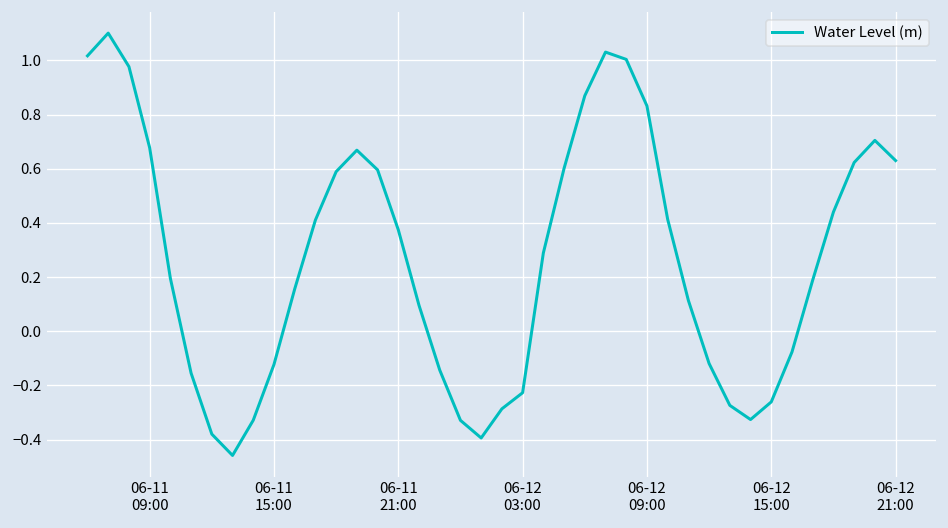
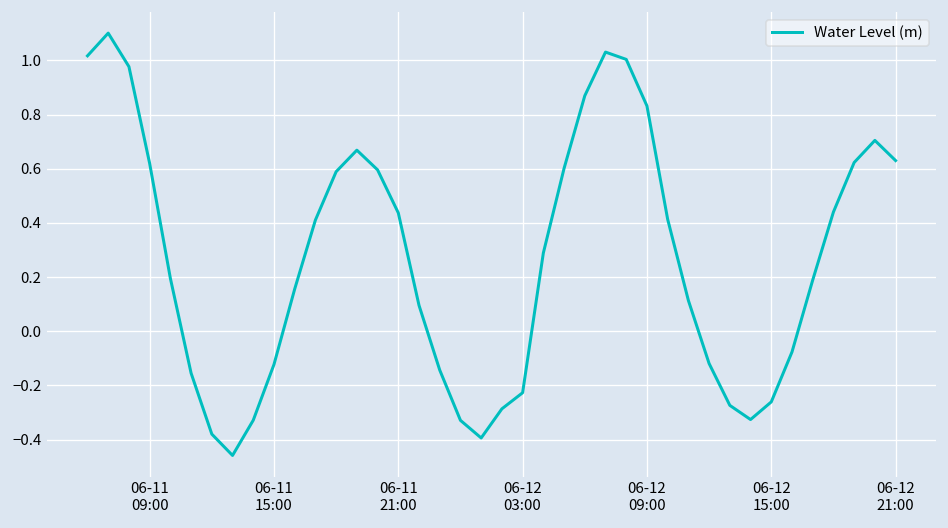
06-11 09:00: 0.68 -> 0.62
06-11 21:00: 0.37 -> 0.44
